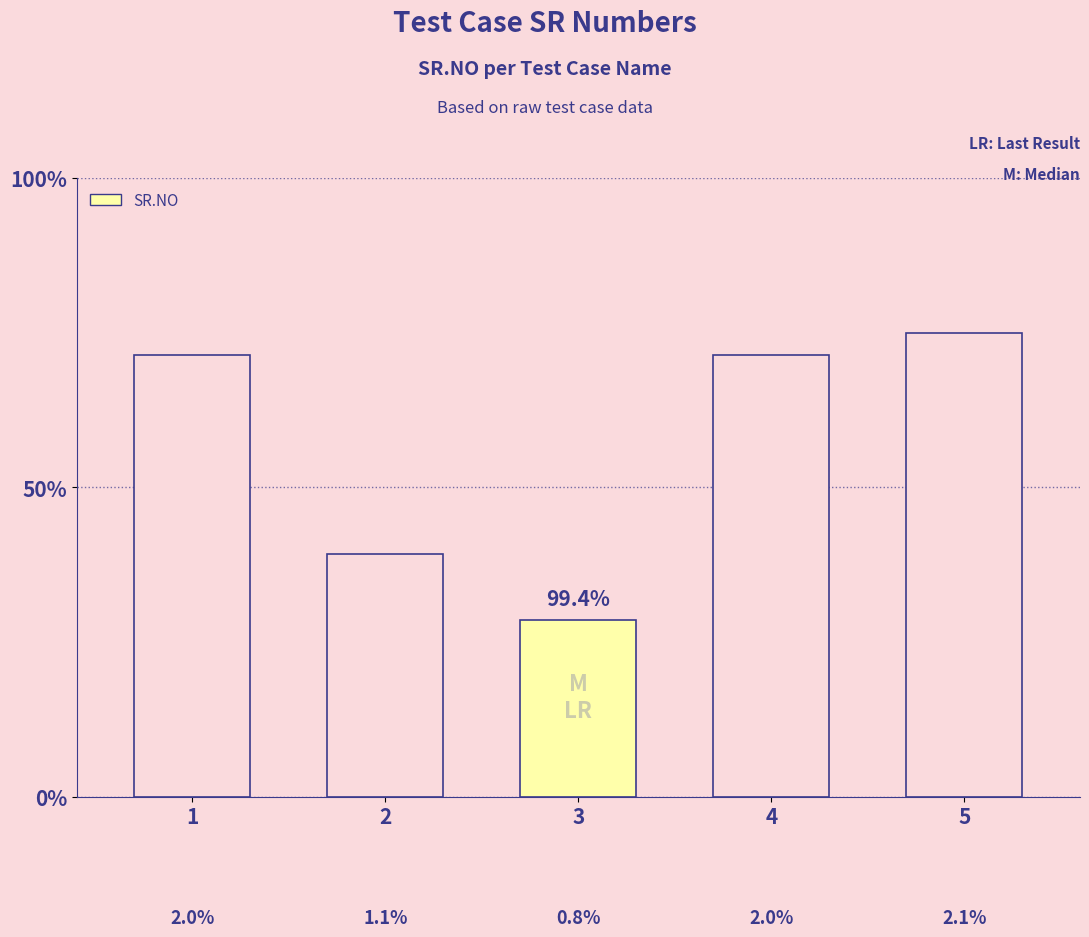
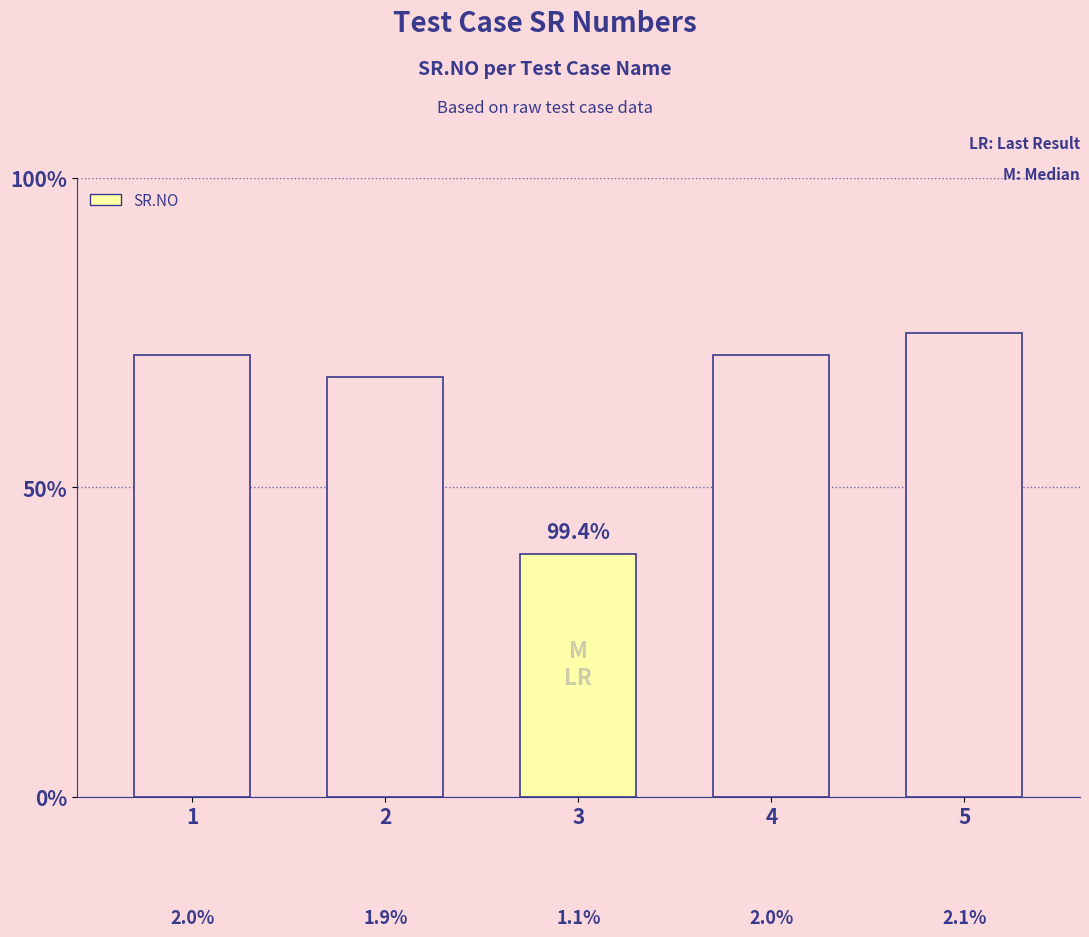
2: 1.1% -> 1.9%
3: 0.8% -> 1.1%
